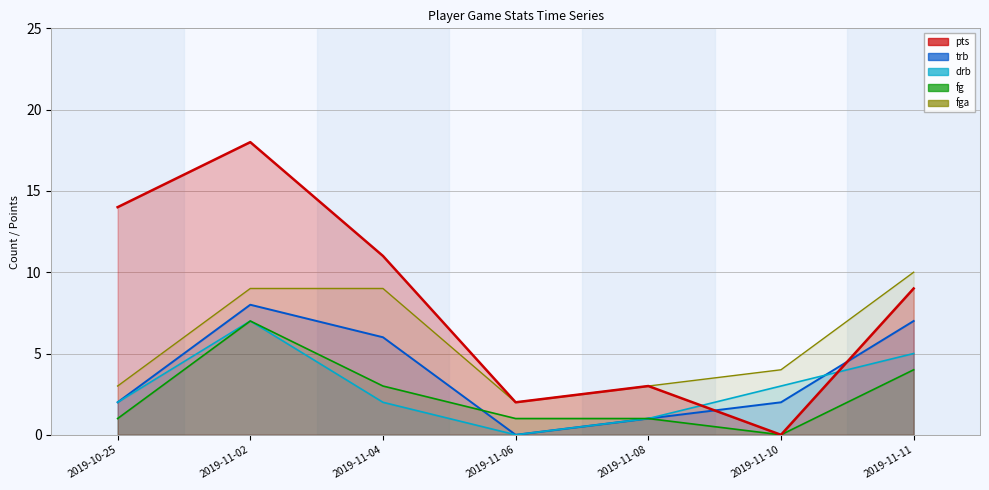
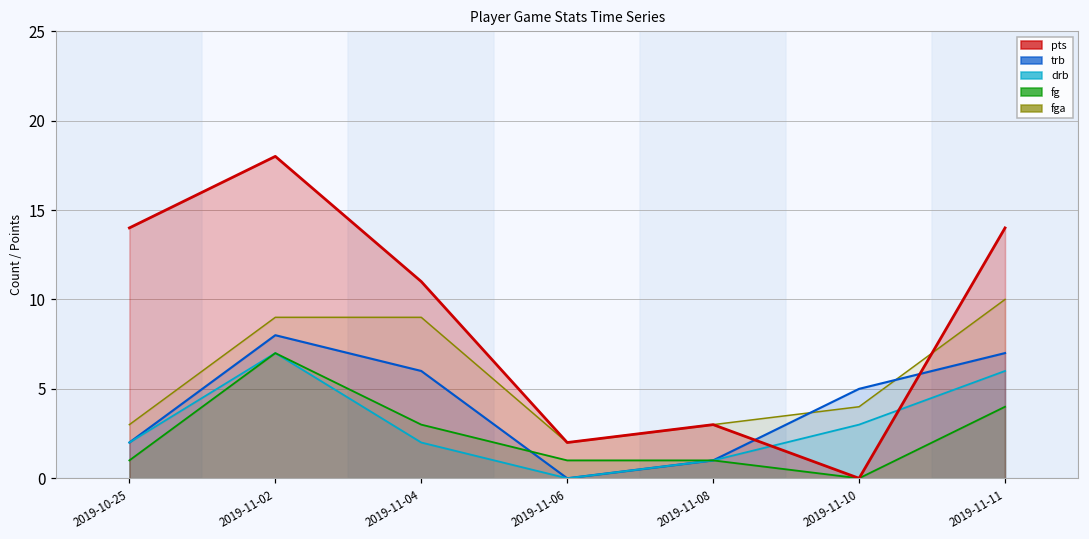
trb, 2019-11-10: 2 -> 5
drb, 2019-11-11: 5 -> 6
pts, 2019-11-11: 9 -> 14
